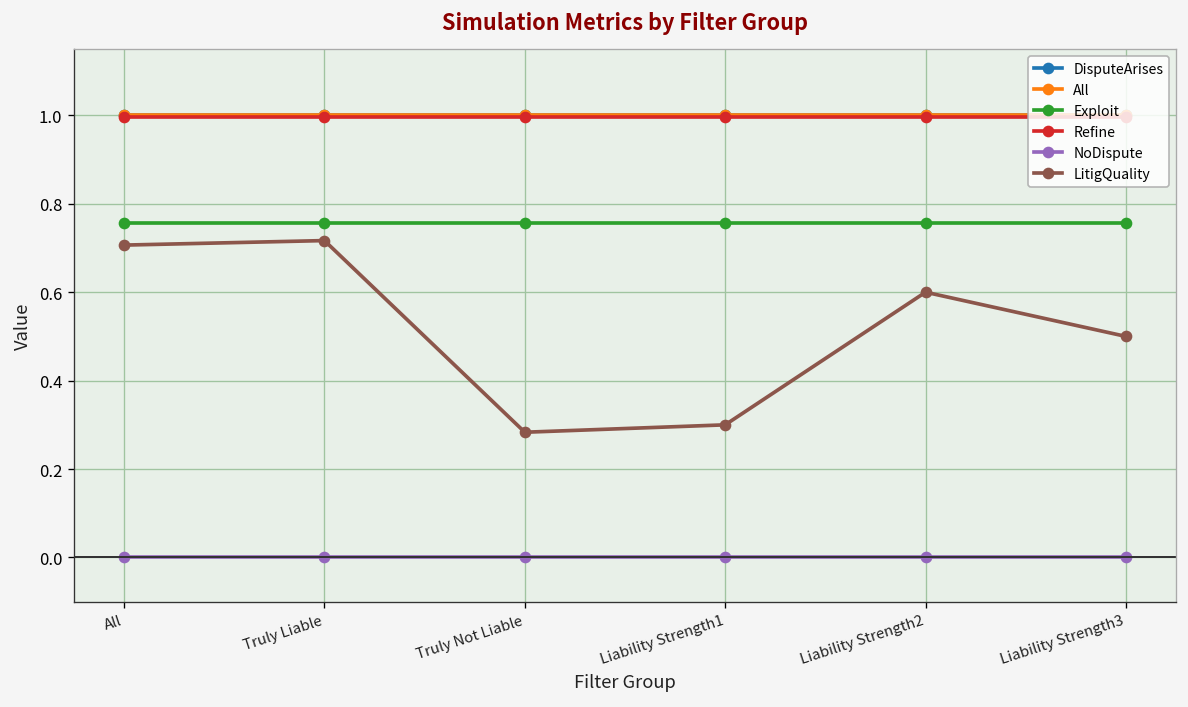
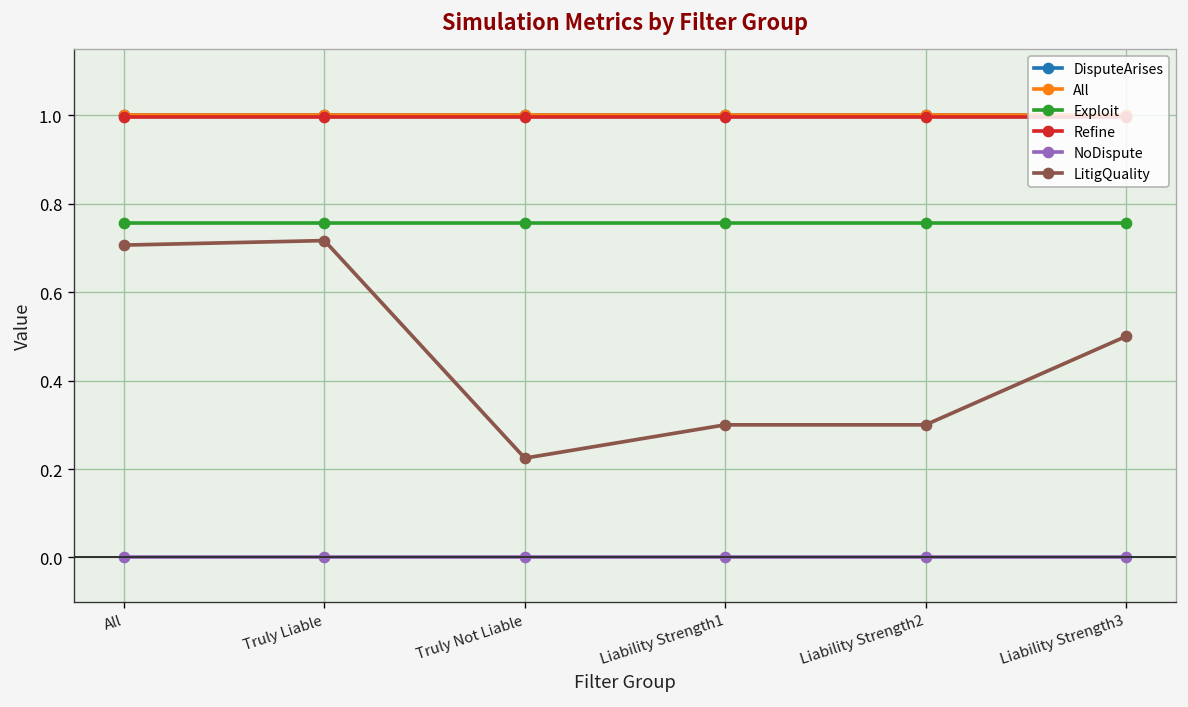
LitigQuality, Truly Not Liable: 0.28 -> 0.22
LitigQuality, Liability Strength2: 0.6 -> 0.3
